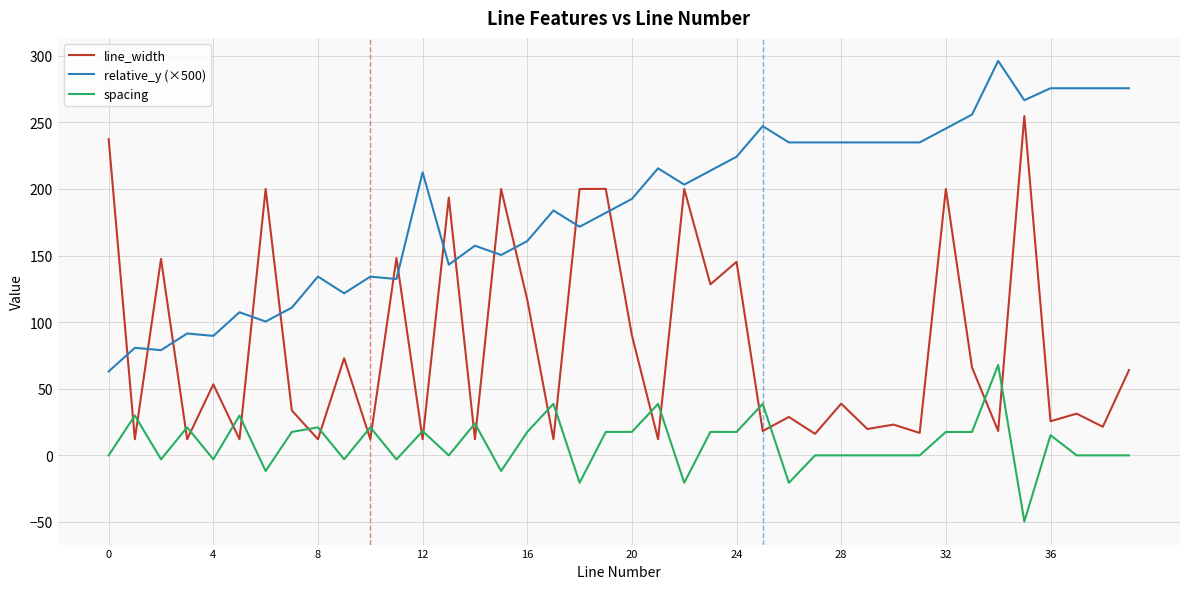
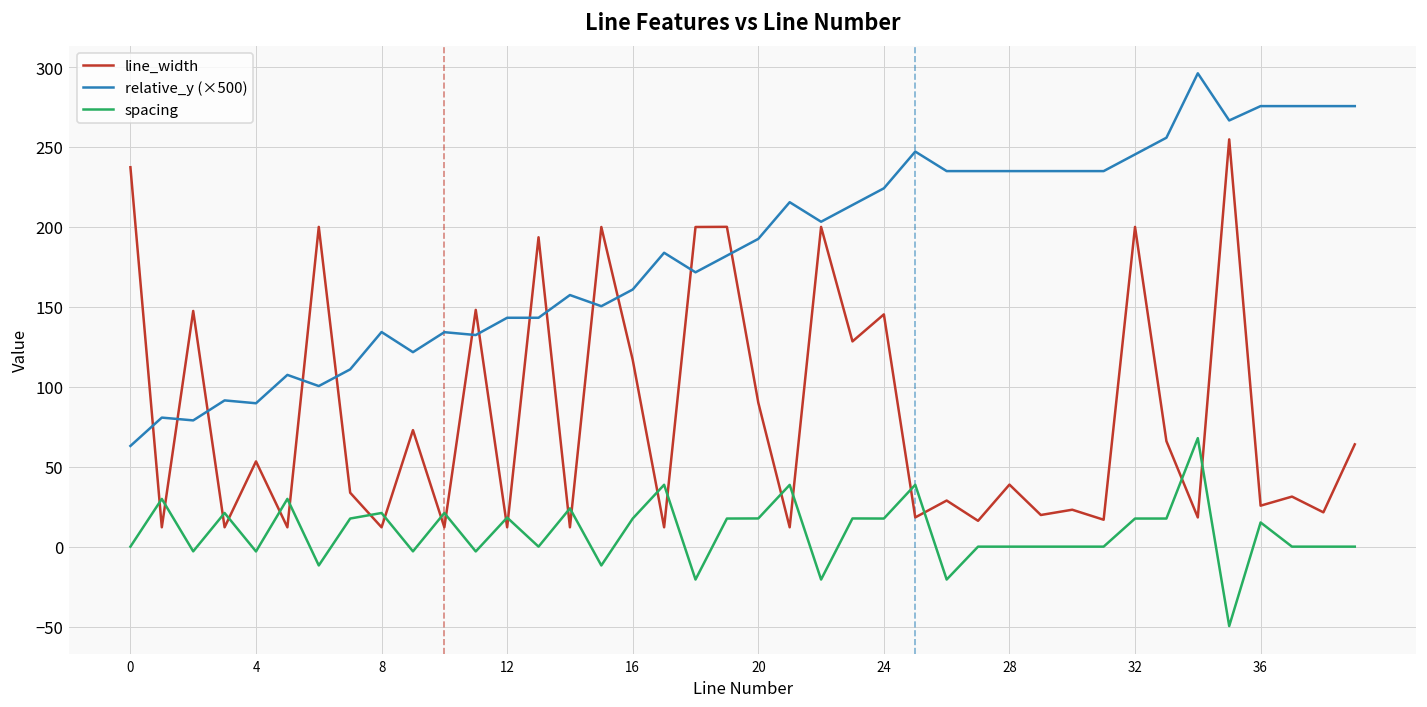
relative_y (×500), 12: 212 -> 143
